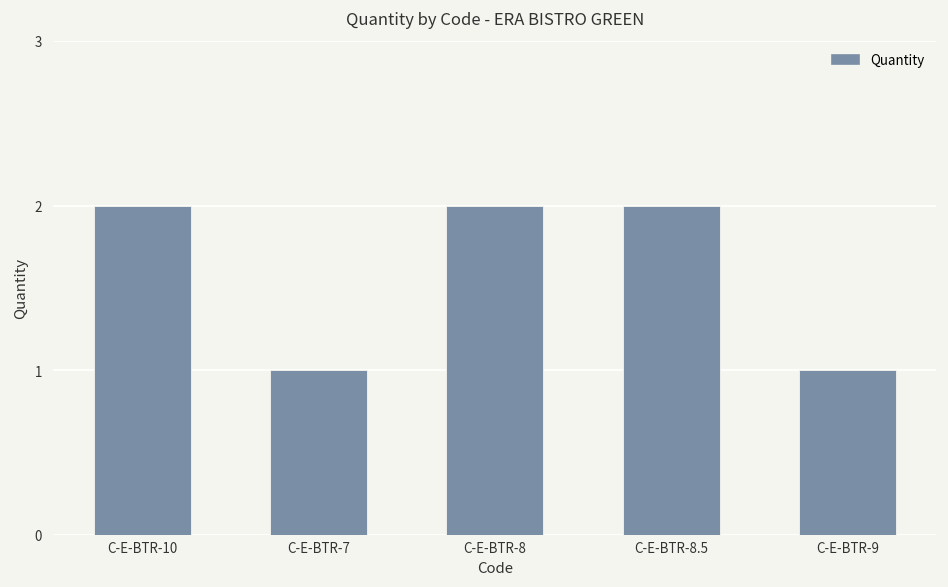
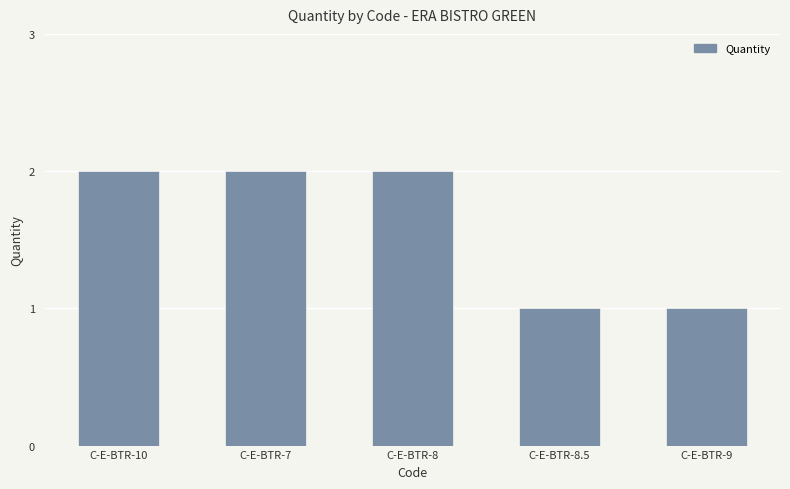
C-E-BTR-7: 1 -> 2
C-E-BTR-8.5: 2 -> 1
